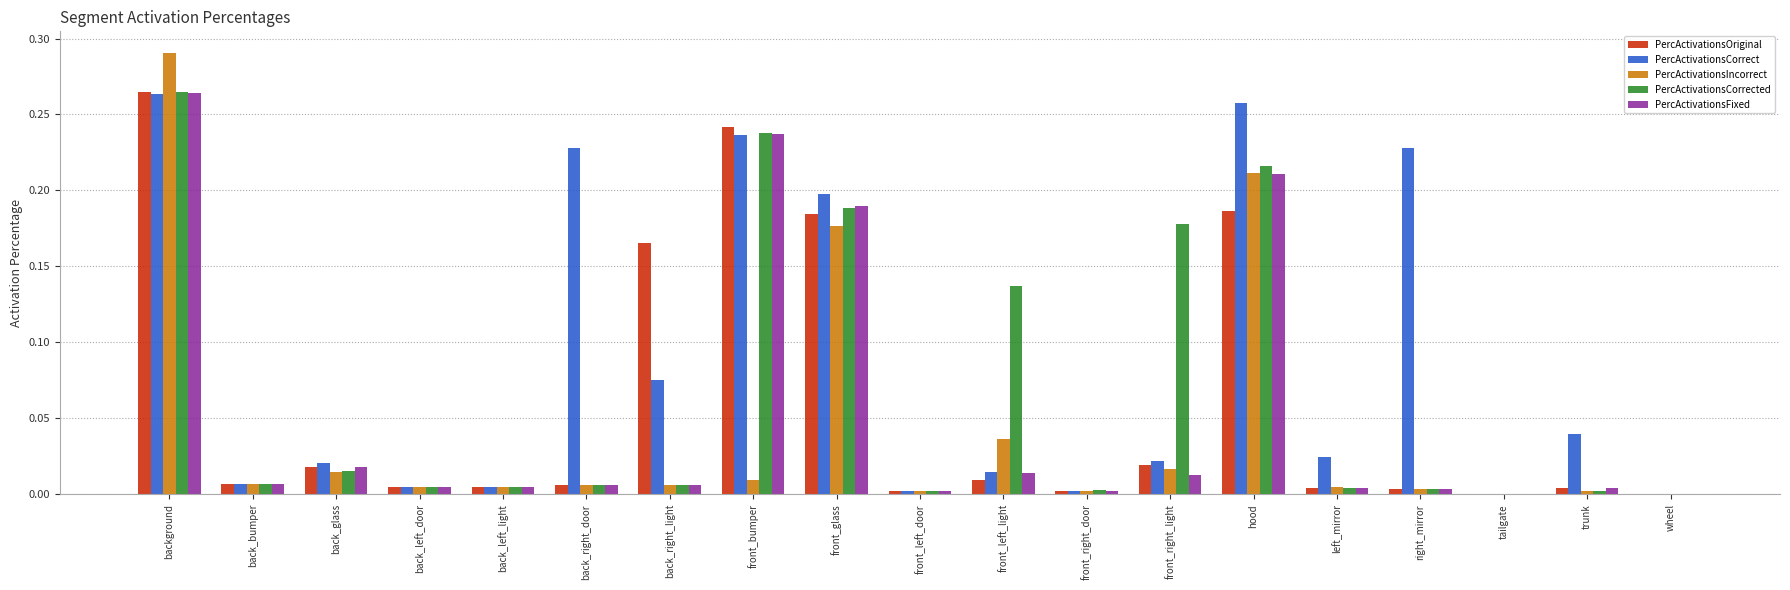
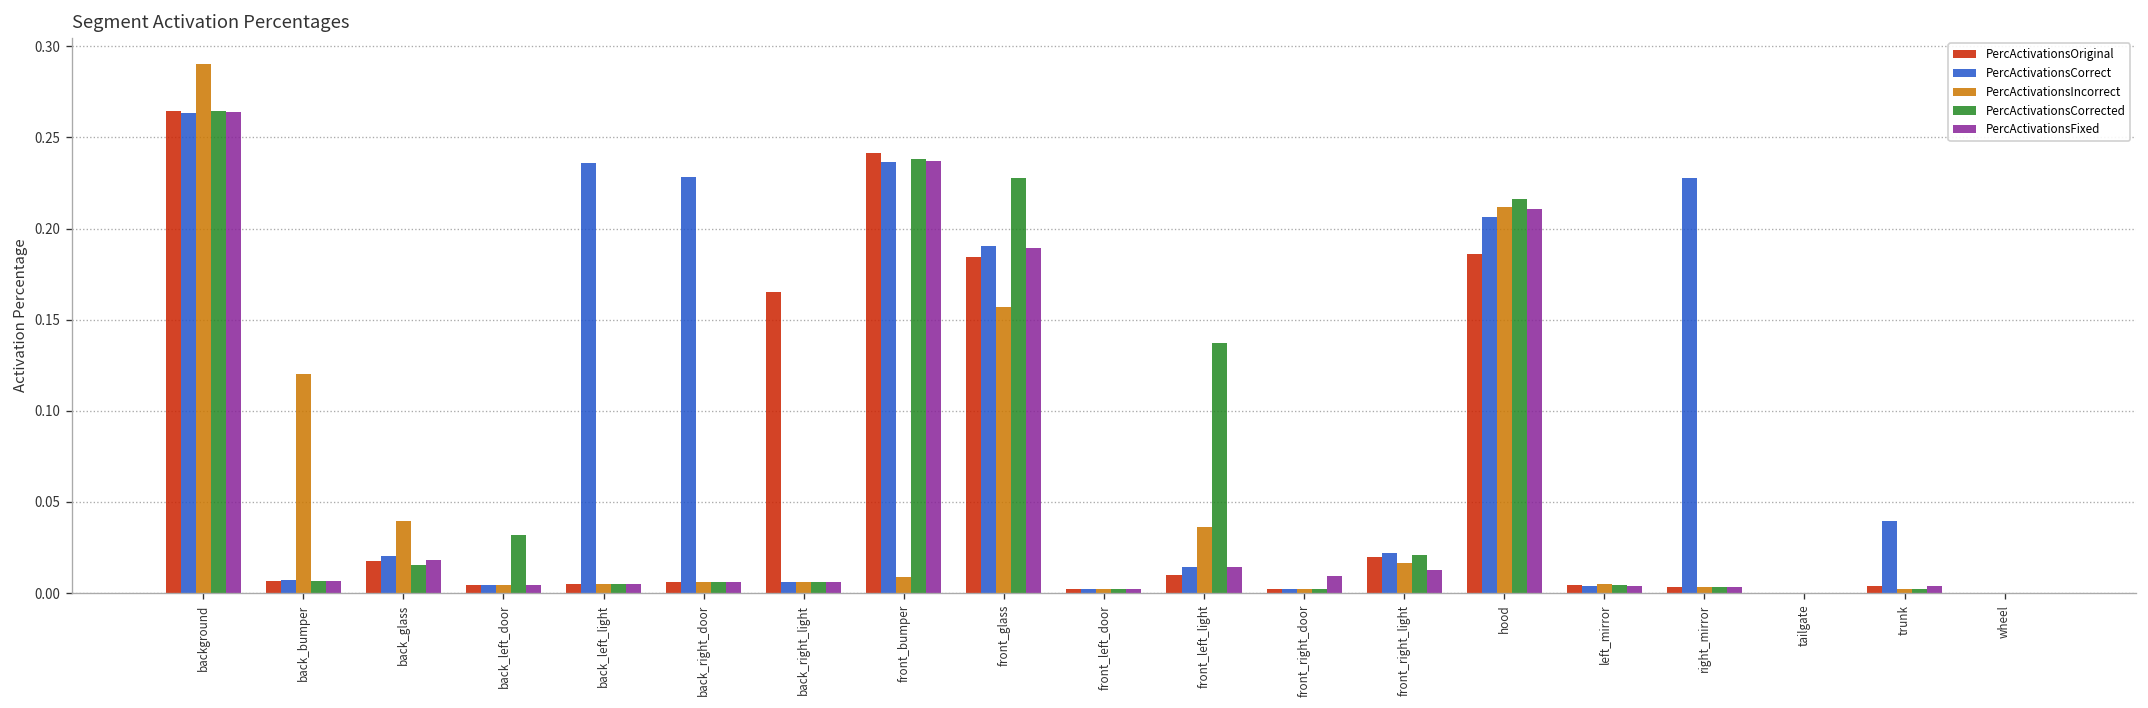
PercActivationsIncorrect, back_bumper: 0.007 -> 0.120
PercActivationsIncorrect, back_glass: 0.015 -> 0.039
PercActivationsCorrected, back_left_door: 0.004 -> 0.032
PercActivationsCorrect, back_left_light: 0.005 -> 0.236
PercActivationsCorrect, back_right_light: 0.076 -> 0.006
PercActivationsCorrect, front_glass: 0.198 -> 0.190
PercActivationsIncorrect, front_glass: 0.176 -> 0.157
PercActivationsCorrected, front_glass: 0.188 -> 0.228
PercActivationsFixed, front_right_door: 0.002 -> 0.009
PercActivationsCorrected, front_right_light: 0.178 -> 0.021
PercActivationsCorrect, hood: 0.258 -> 0.206
PercActivationsCorrect, left_mirror: 0.024 -> 0.004
